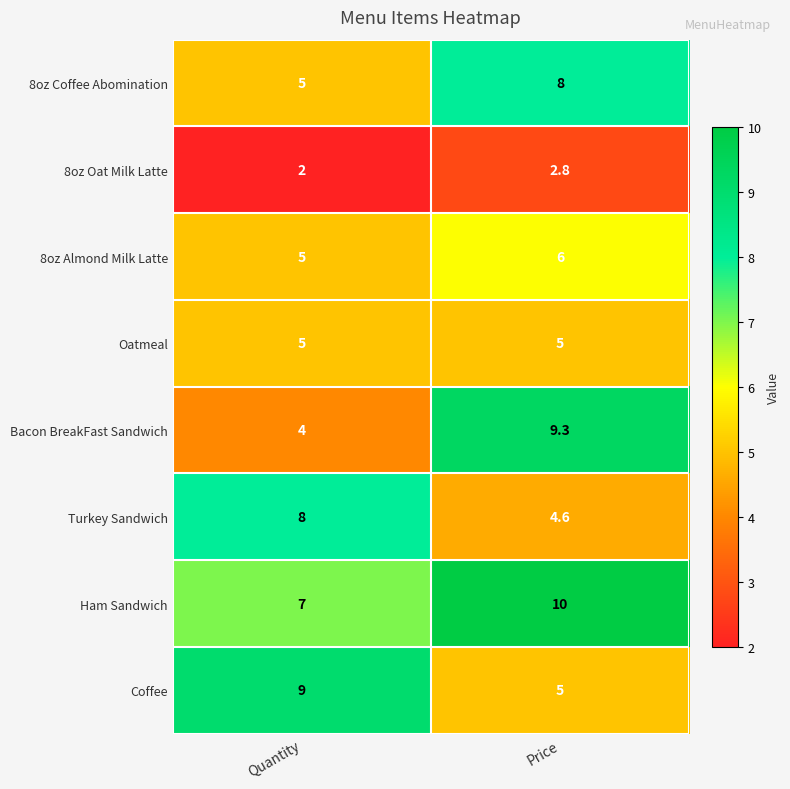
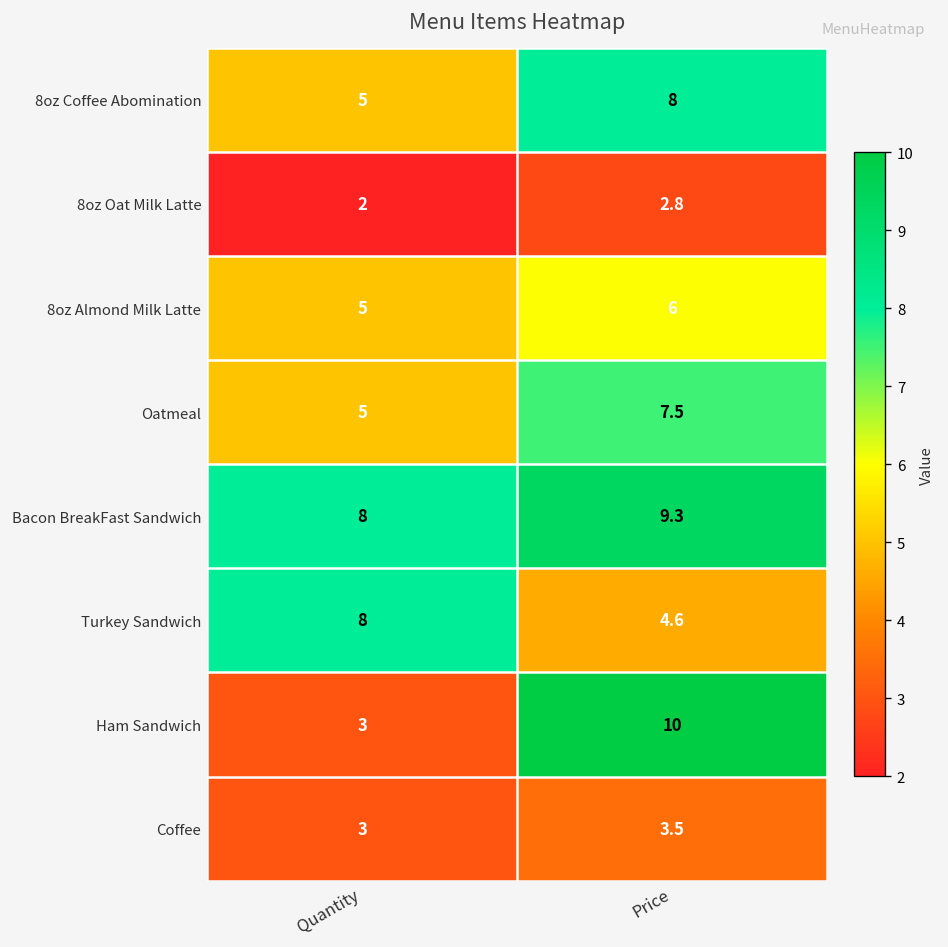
Oatmeal, Price: 5 -> 7.5
Bacon BreakFast Sandwich, Quantity: 4 -> 8
Ham Sandwich, Quantity: 7 -> 3
Coffee, Quantity: 9 -> 3
Coffee, Price: 5 -> 3.5
